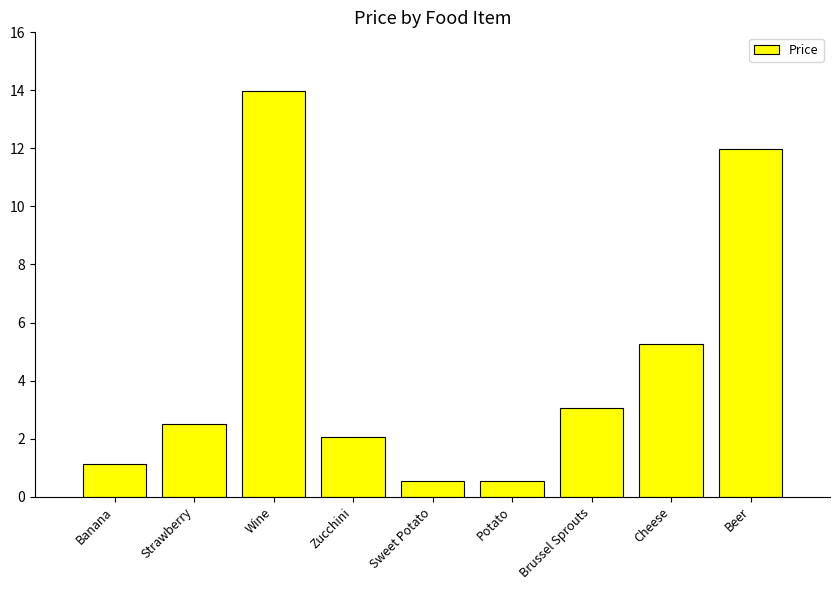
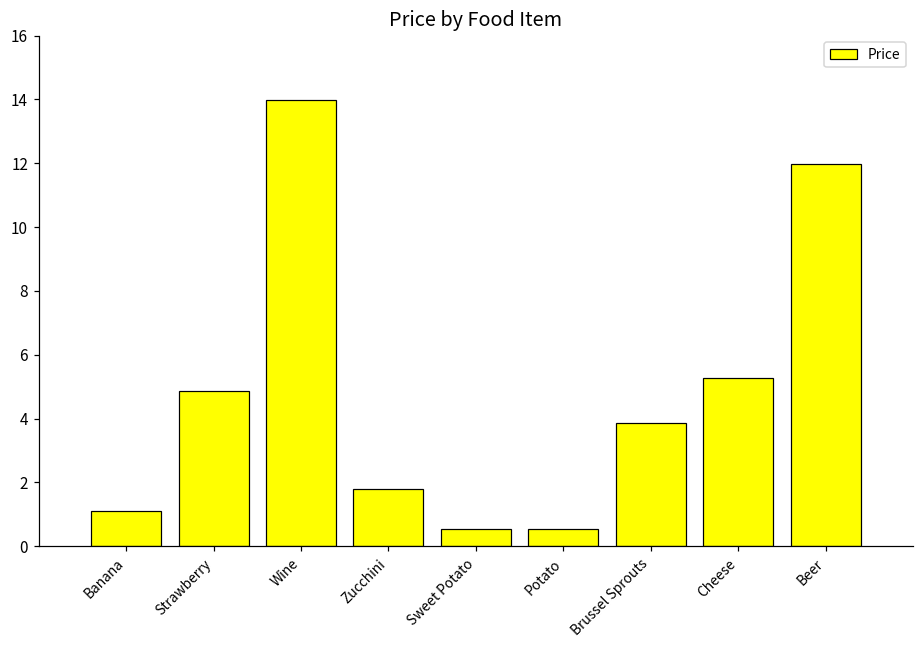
Strawberry: 2.5 -> 4.9
Zucchini: 2.1 -> 1.8
Brussel Sprouts: 3.1 -> 3.9
